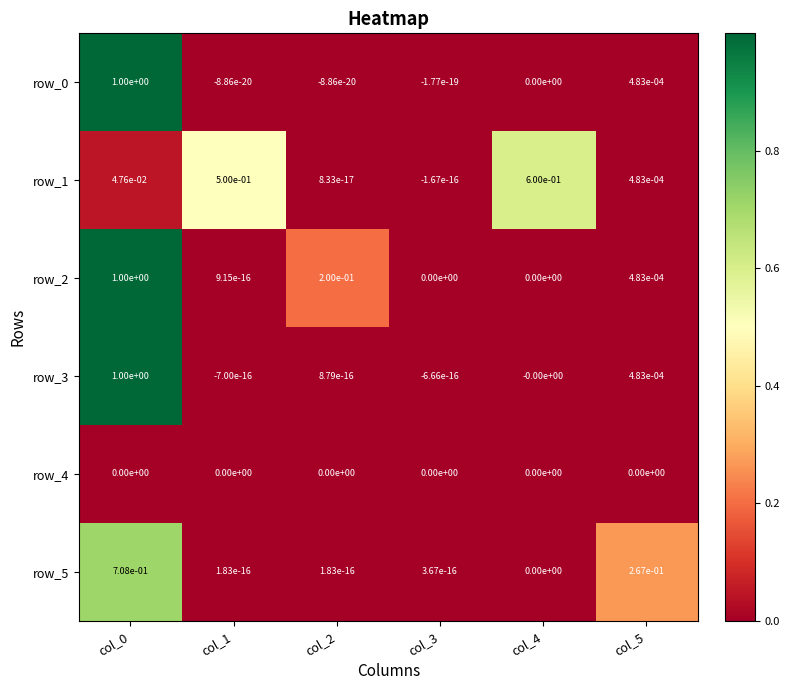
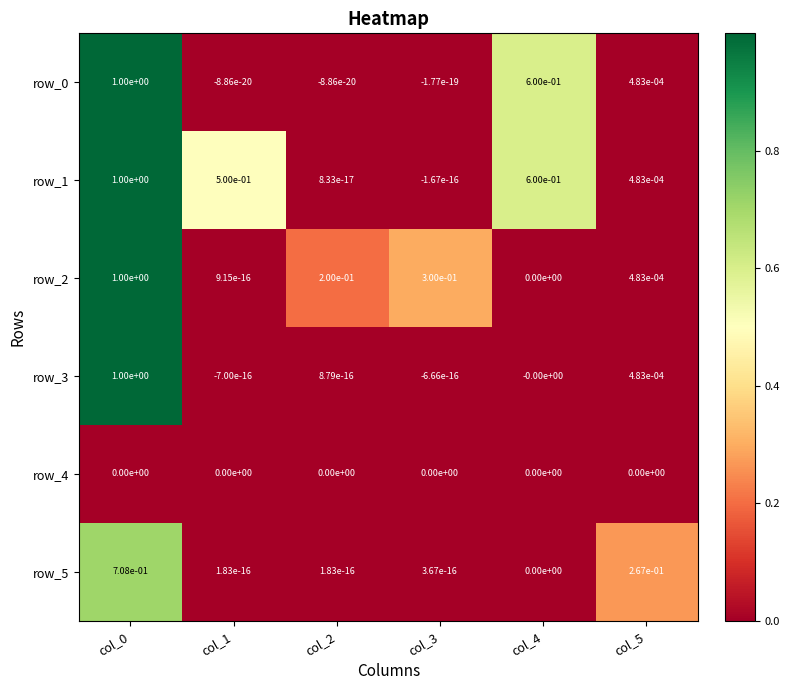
row_0, col_4: 0.00e+00 -> 6.00e-01
row_1, col_0: 4.76e-02 -> 1.00e+00
row_2, col_3: 0.00e+00 -> 3.00e-01
